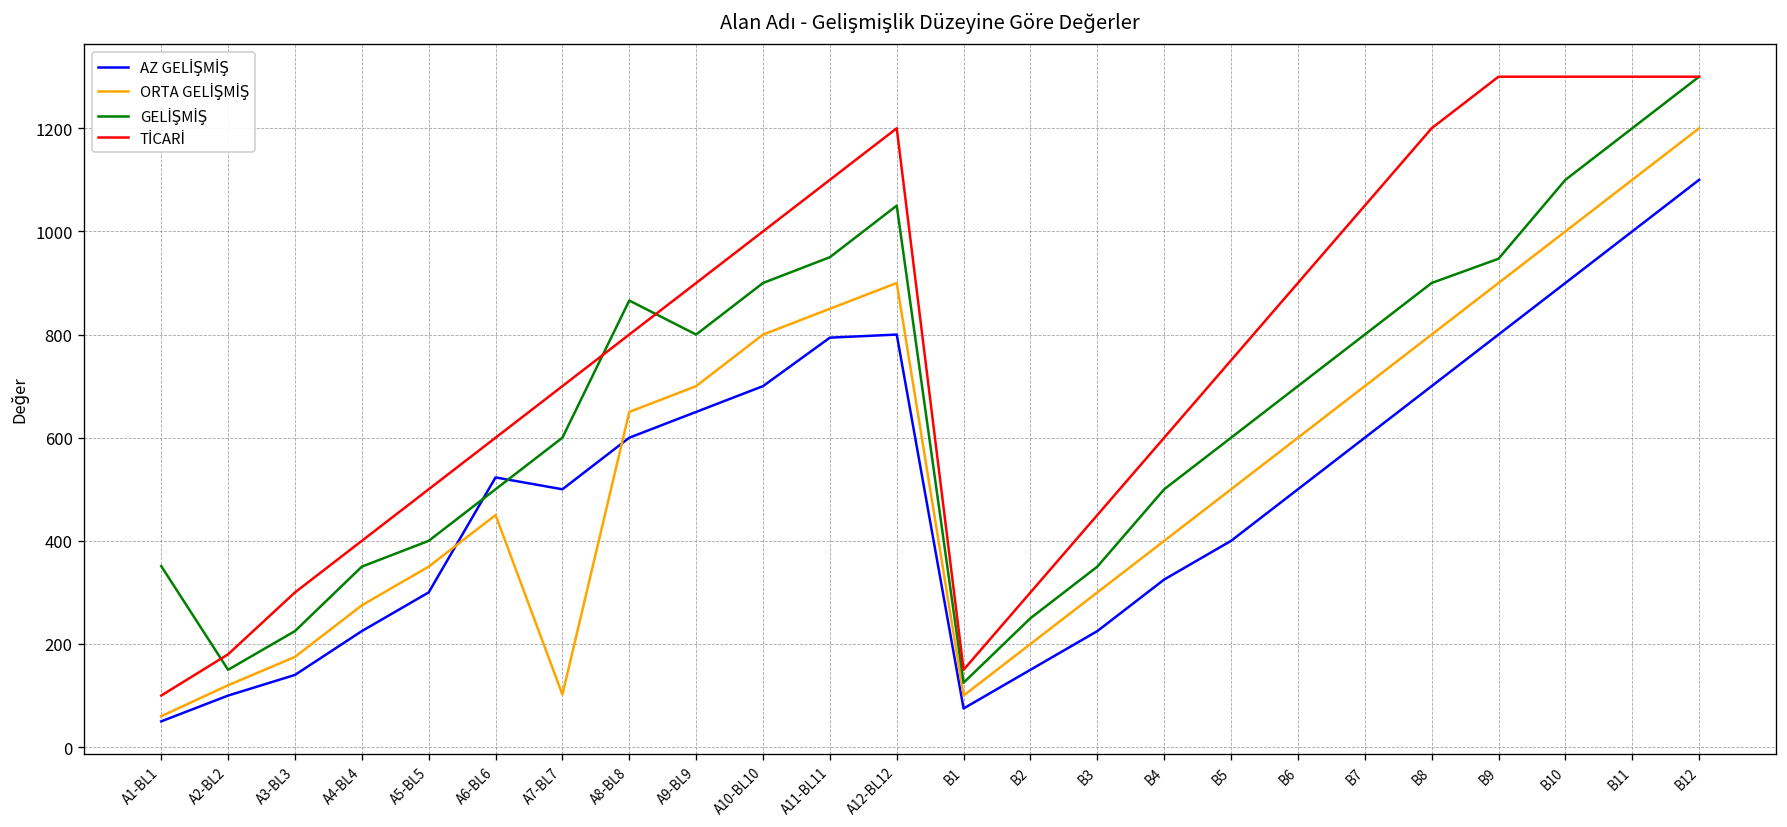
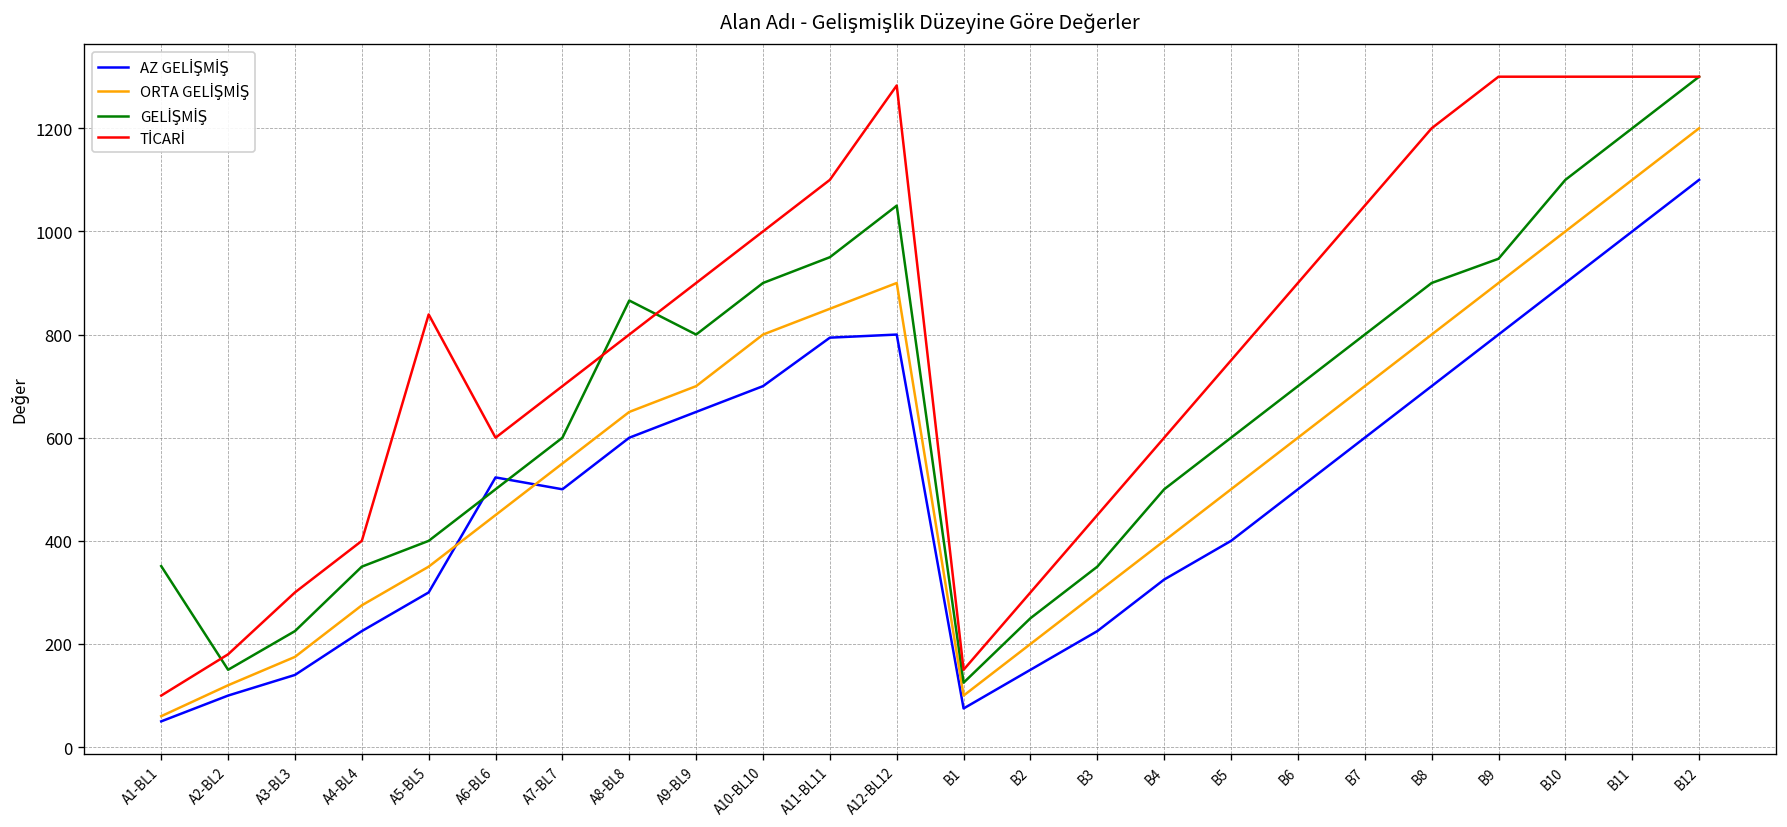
TİCARİ, A5-BL5: 500 -> 840
ORTA GELİŞMİŞ, A7-BL7: 100 -> 550
TİCARİ, A12-BL12: 1200 -> 1280
